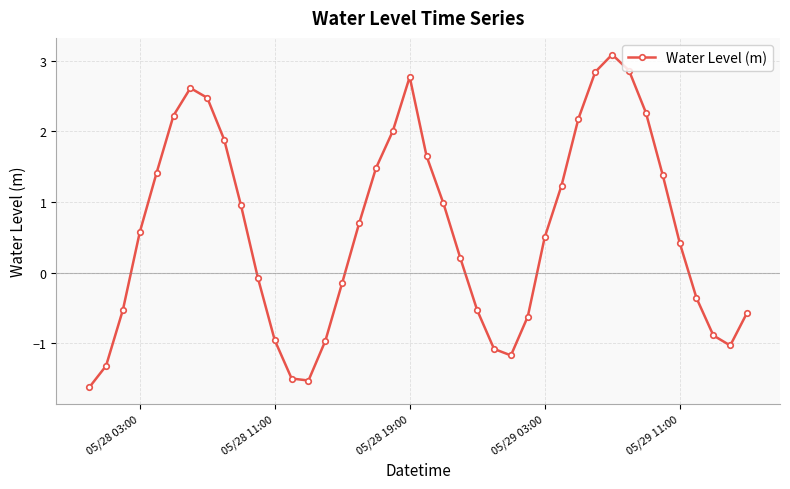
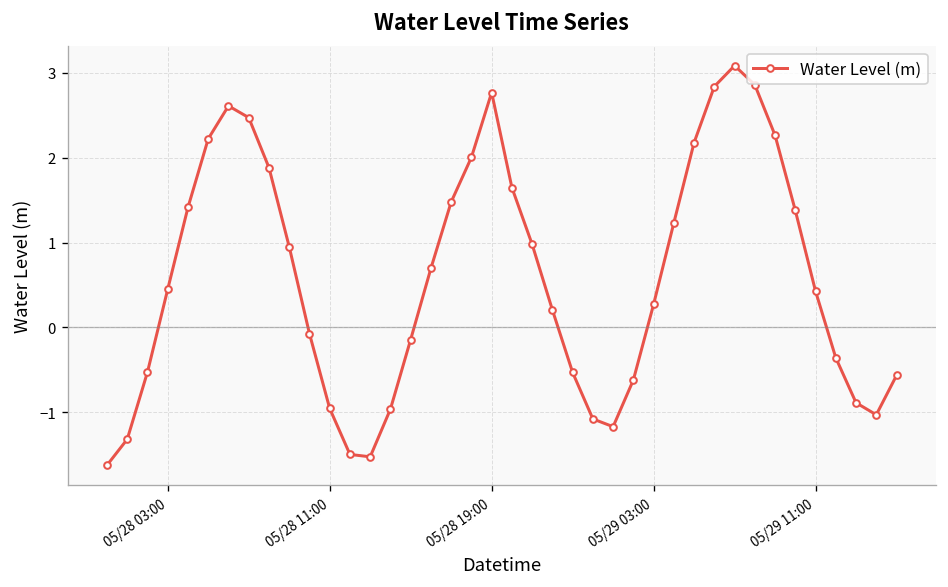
05/28 03:00: 0.6 -> 0.5
05/29 03:00: 0.5 -> 0.3
